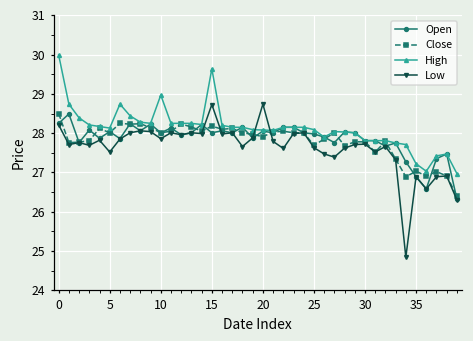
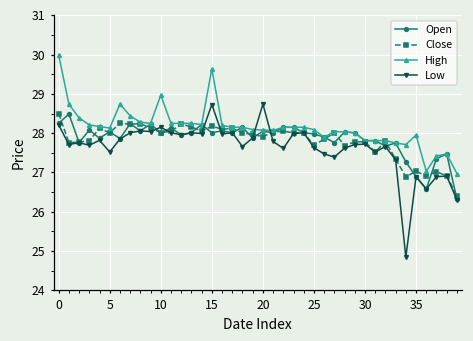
Low, 10: 27.9 -> 28.2
High, 35: 27.2 -> 28.0
